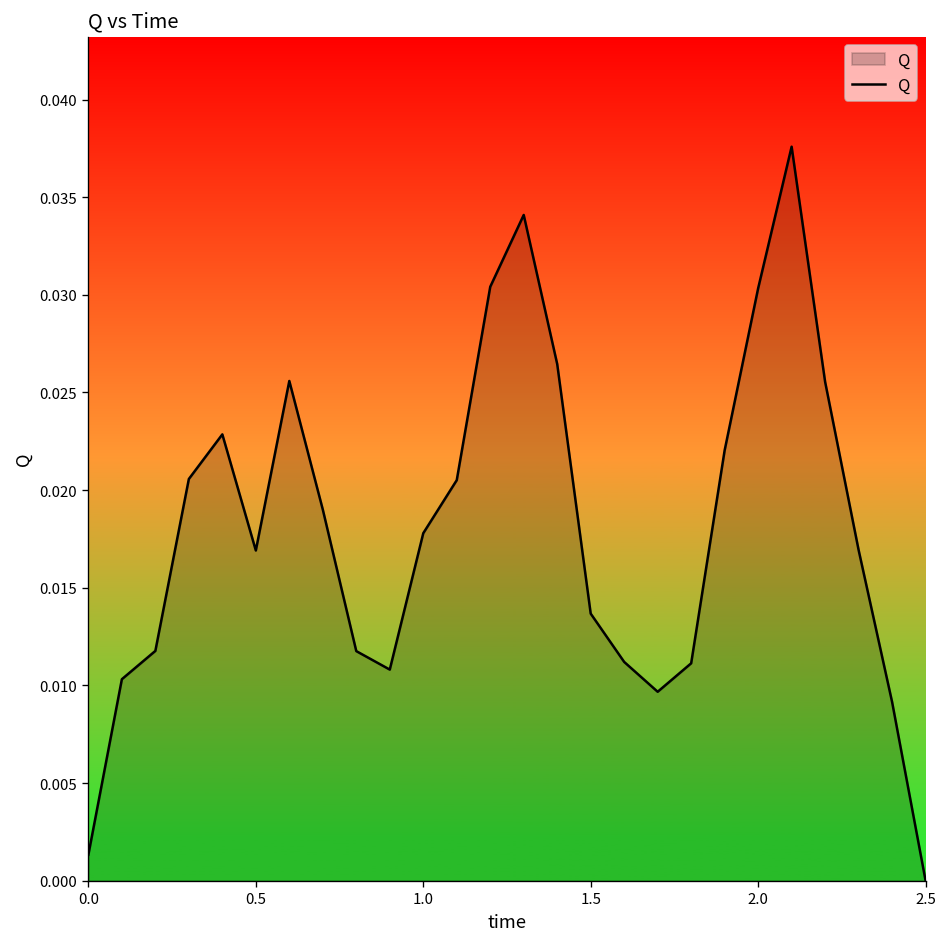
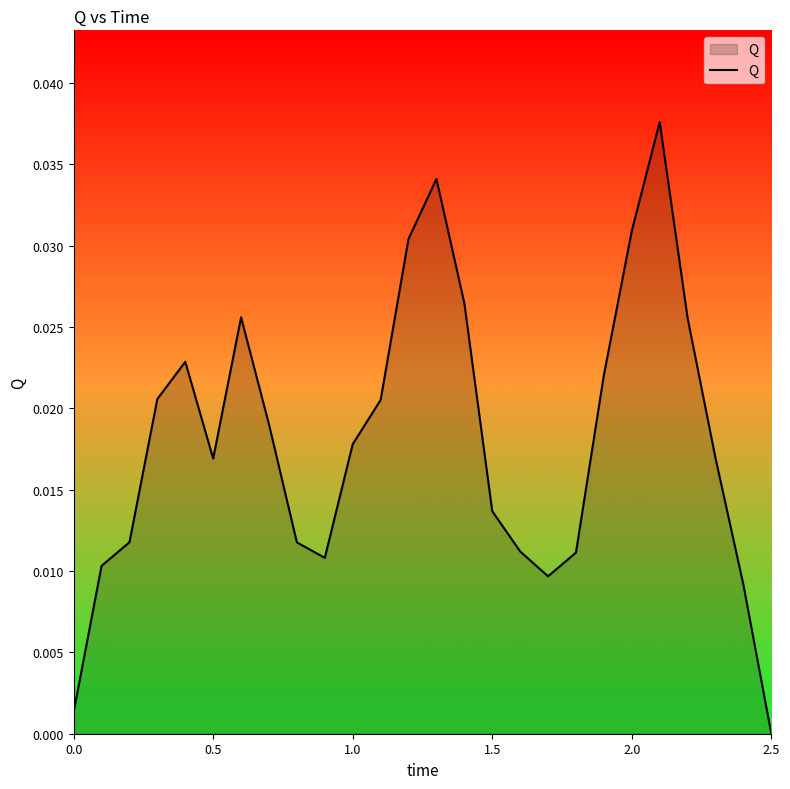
2.0: 0.0303 -> 0.0309
